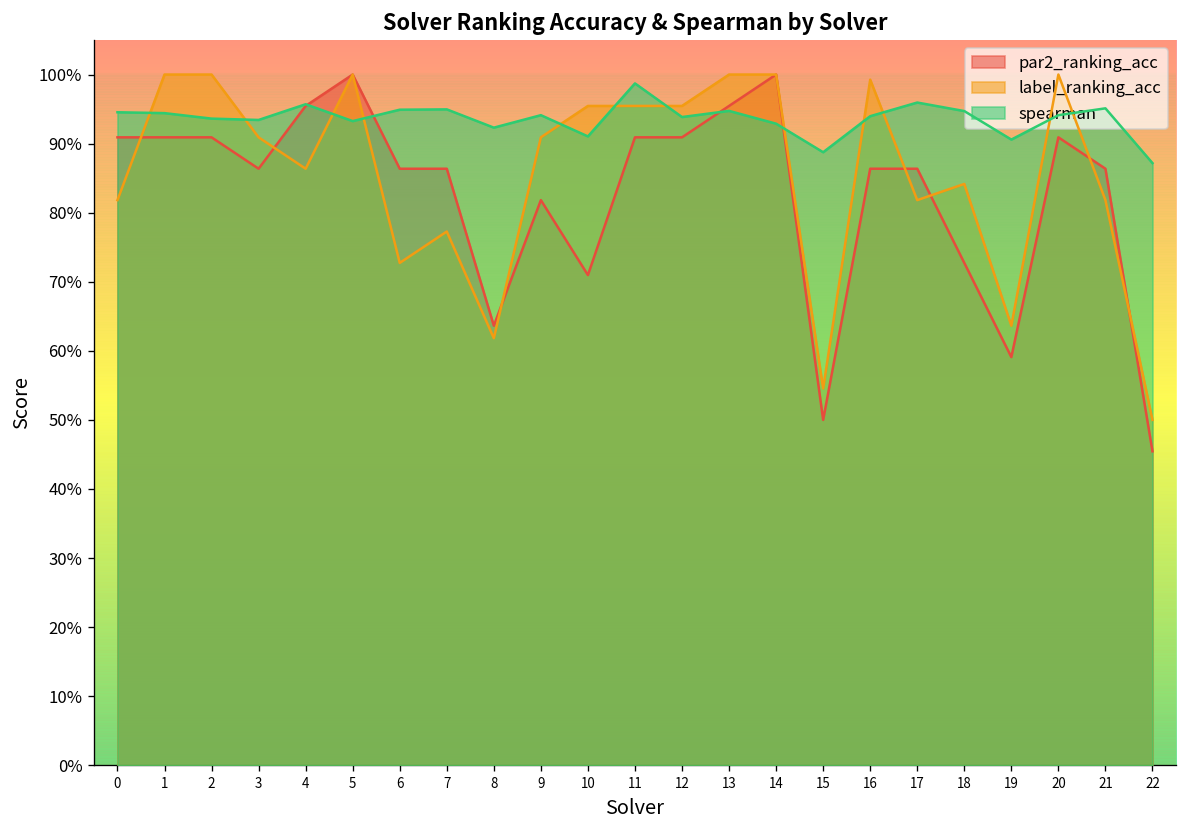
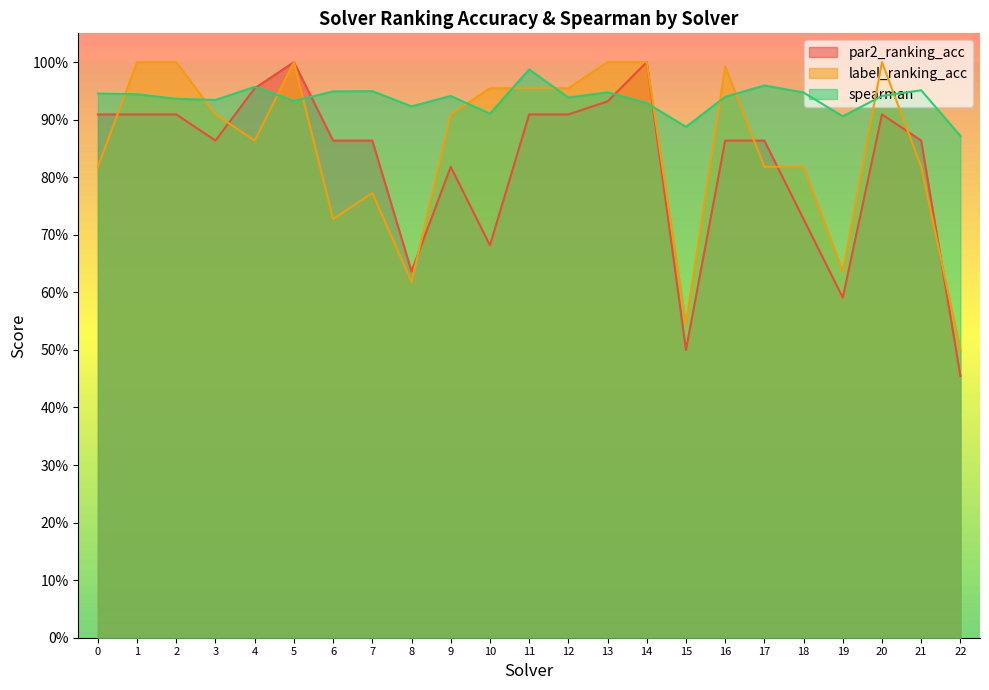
par2_ranking_acc, 10: 71% -> 68%
par2_ranking_acc, 13: 95% -> 93%
label_ranking_acc, 18: 84% -> 82%
